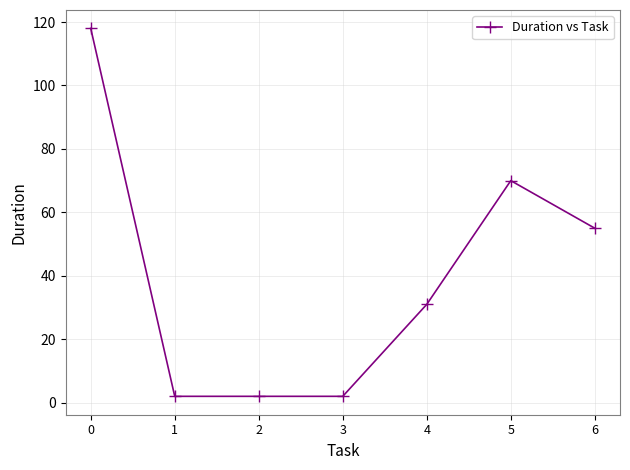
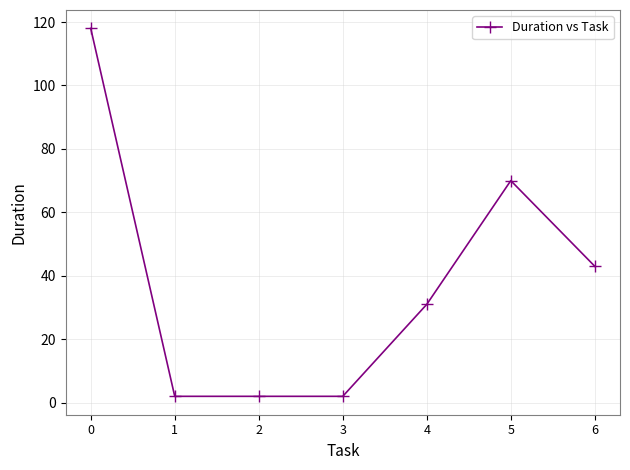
6: 55 -> 43
